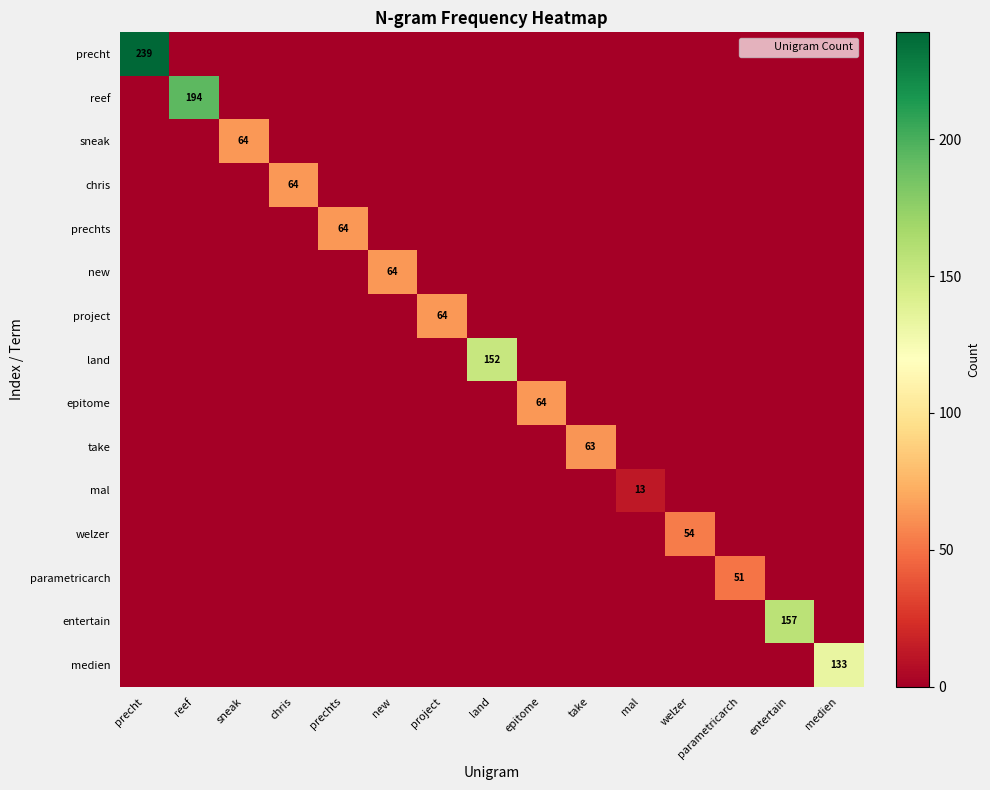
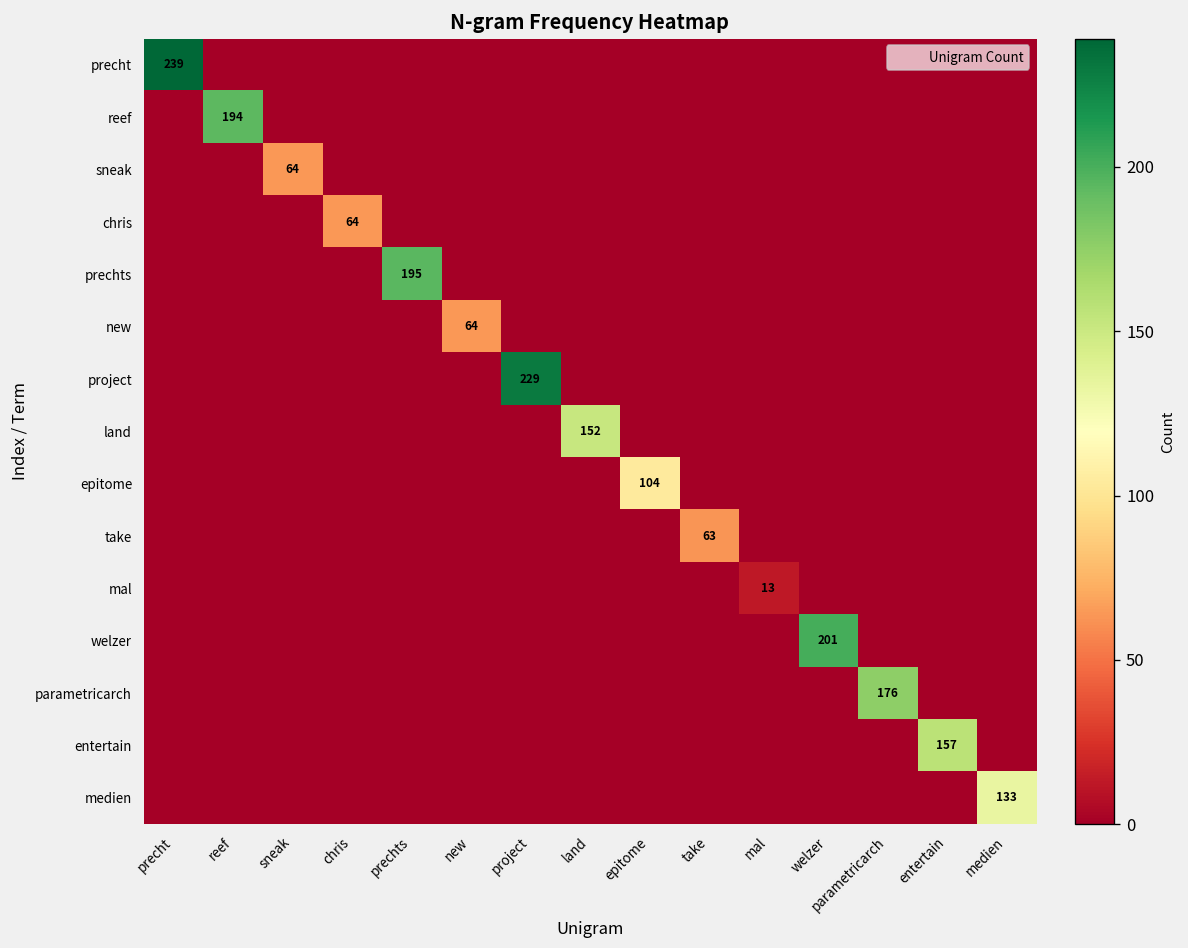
prechts, prechts: 64 -> 195
project, project: 64 -> 229
epitome, epitome: 64 -> 104
welzer, welzer: 54 -> 201
parametricarch, parametricarch: 51 -> 176
